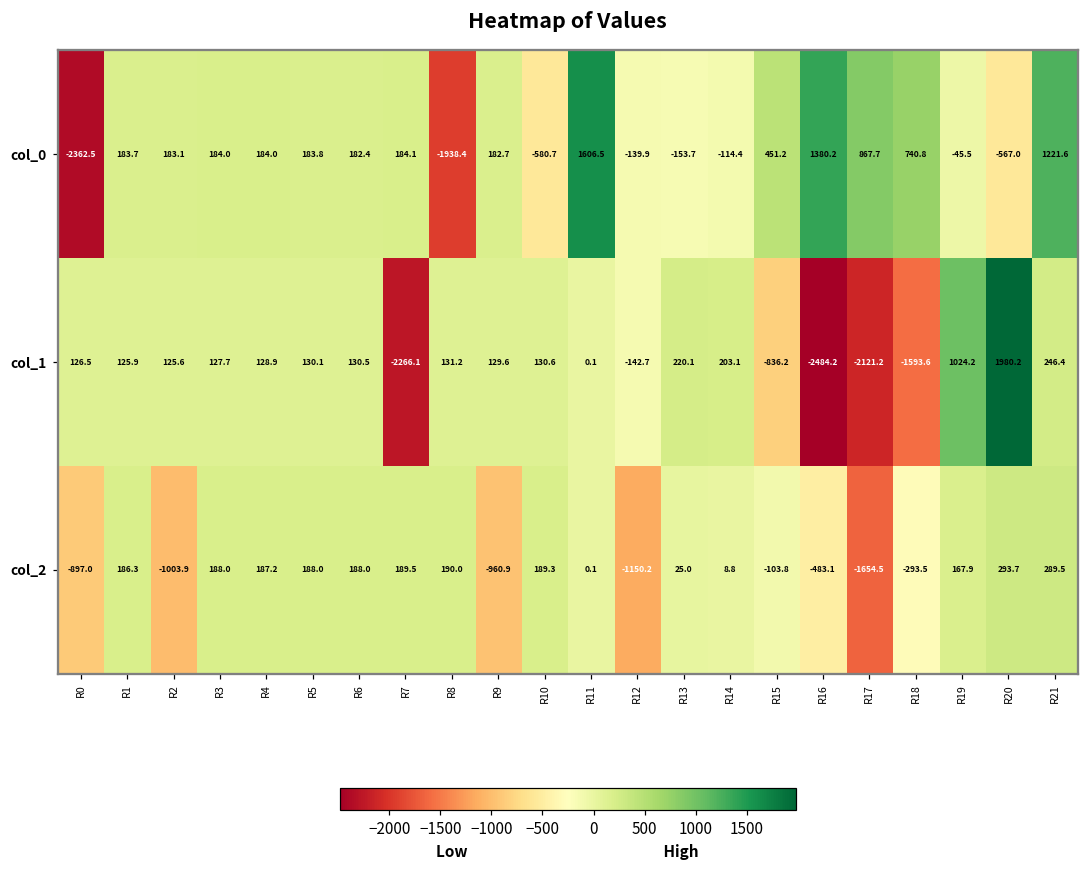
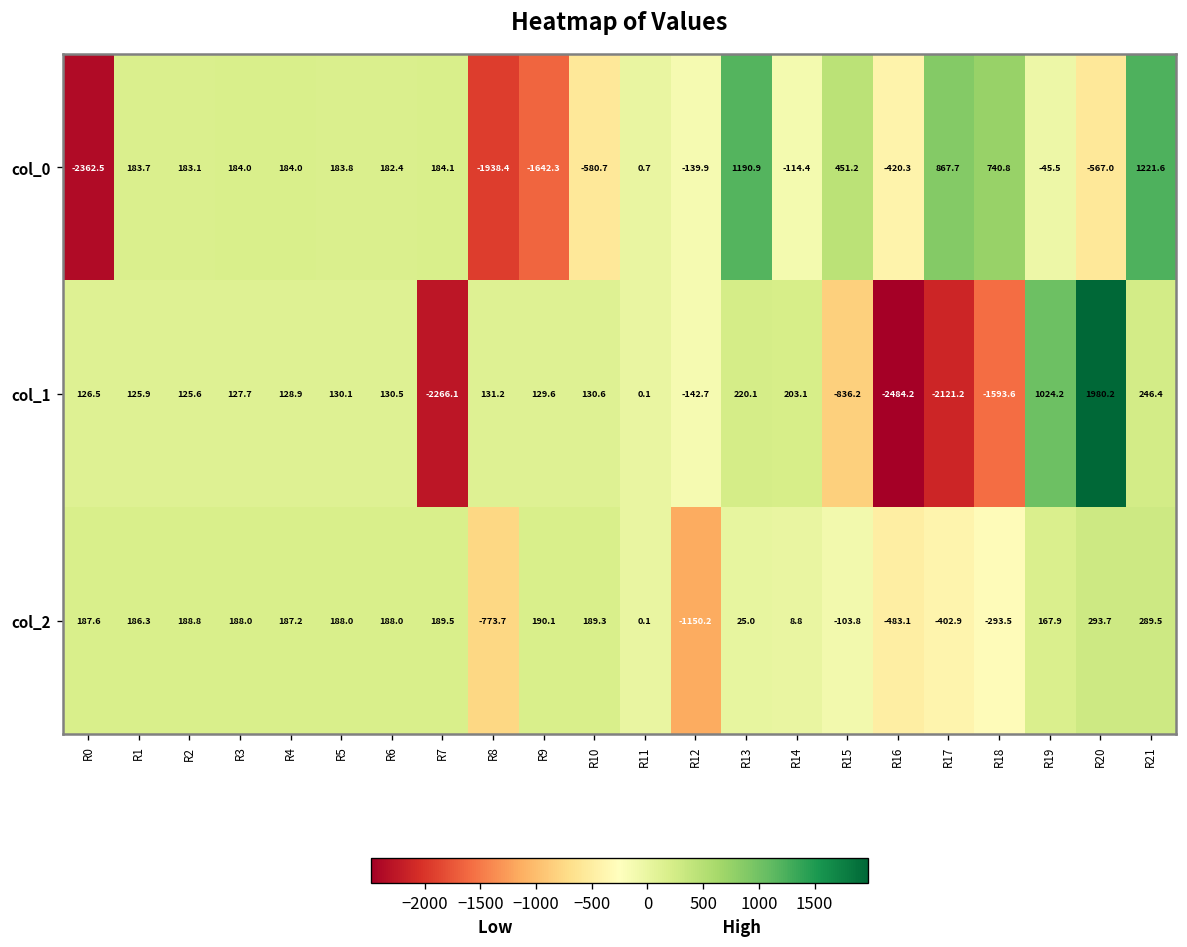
col_0, R9: 182.7 -> -1642.3
col_0, R11: 1606.5 -> 0.7
col_0, R13: -153.7 -> 1190.9
col_0, R16: 1380.2 -> -420.3
col_2, R0: -897.0 -> 187.6
col_2, R2: -1003.9 -> 188.8
col_2, R8: 190.0 -> -773.7
col_2, R9: -960.9 -> 190.1
col_2, R17: -1654.5 -> -402.9
